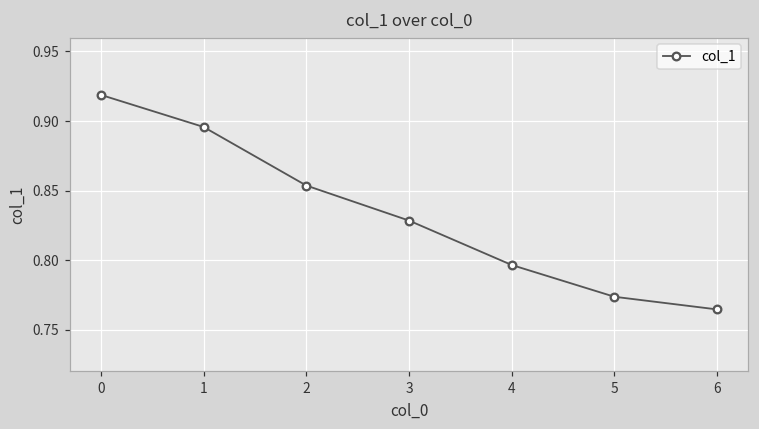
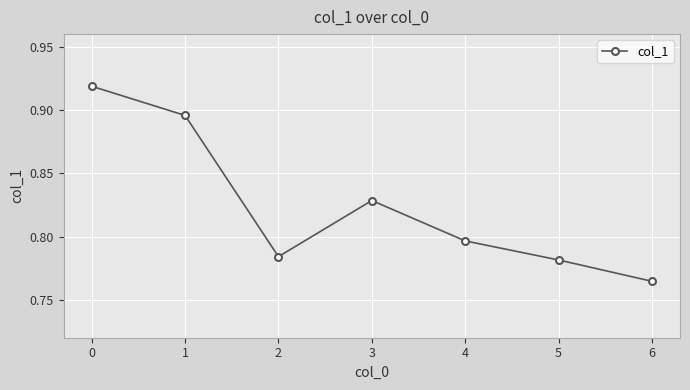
2: 0.854 -> 0.784
5: 0.774 -> 0.781
